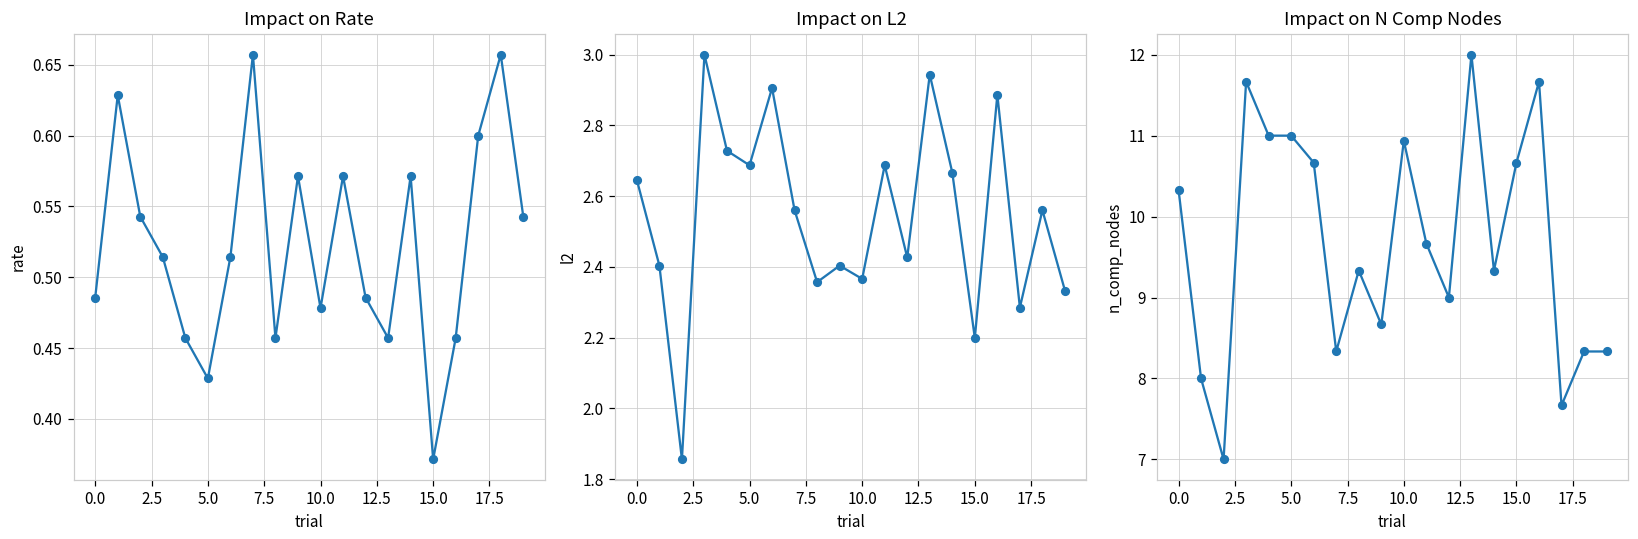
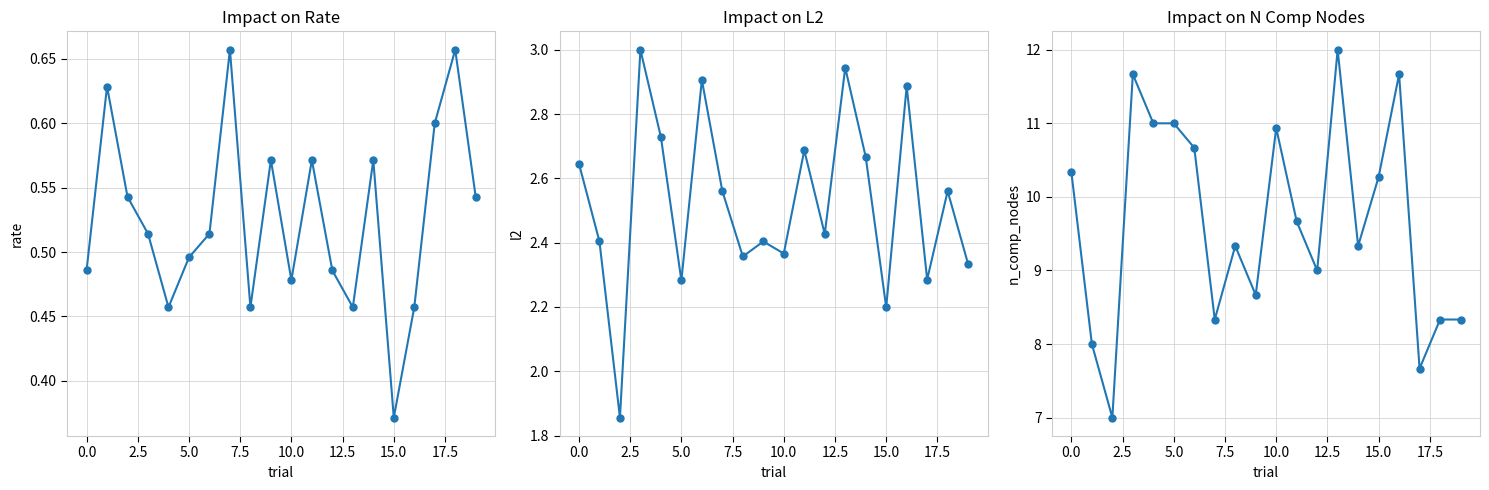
Impact on Rate, 5.0: 0.429 -> 0.496
Impact on L2, 5.0: 2.69 -> 2.28
Impact on N Comp Nodes, 15.0: 10.7 -> 10.3
